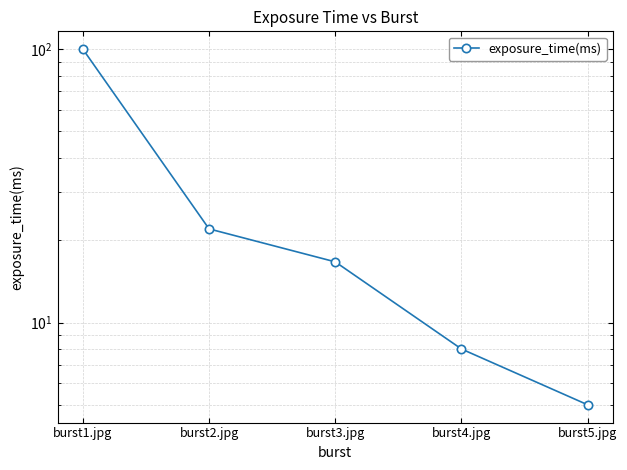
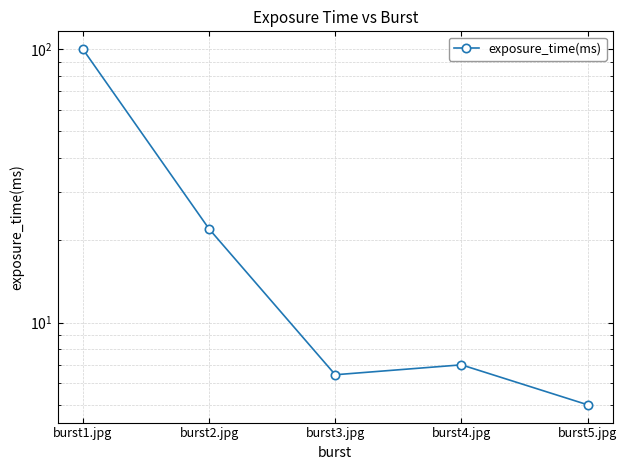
burst3.jpg: 17 -> 6.4
burst4.jpg: 8 -> 7
